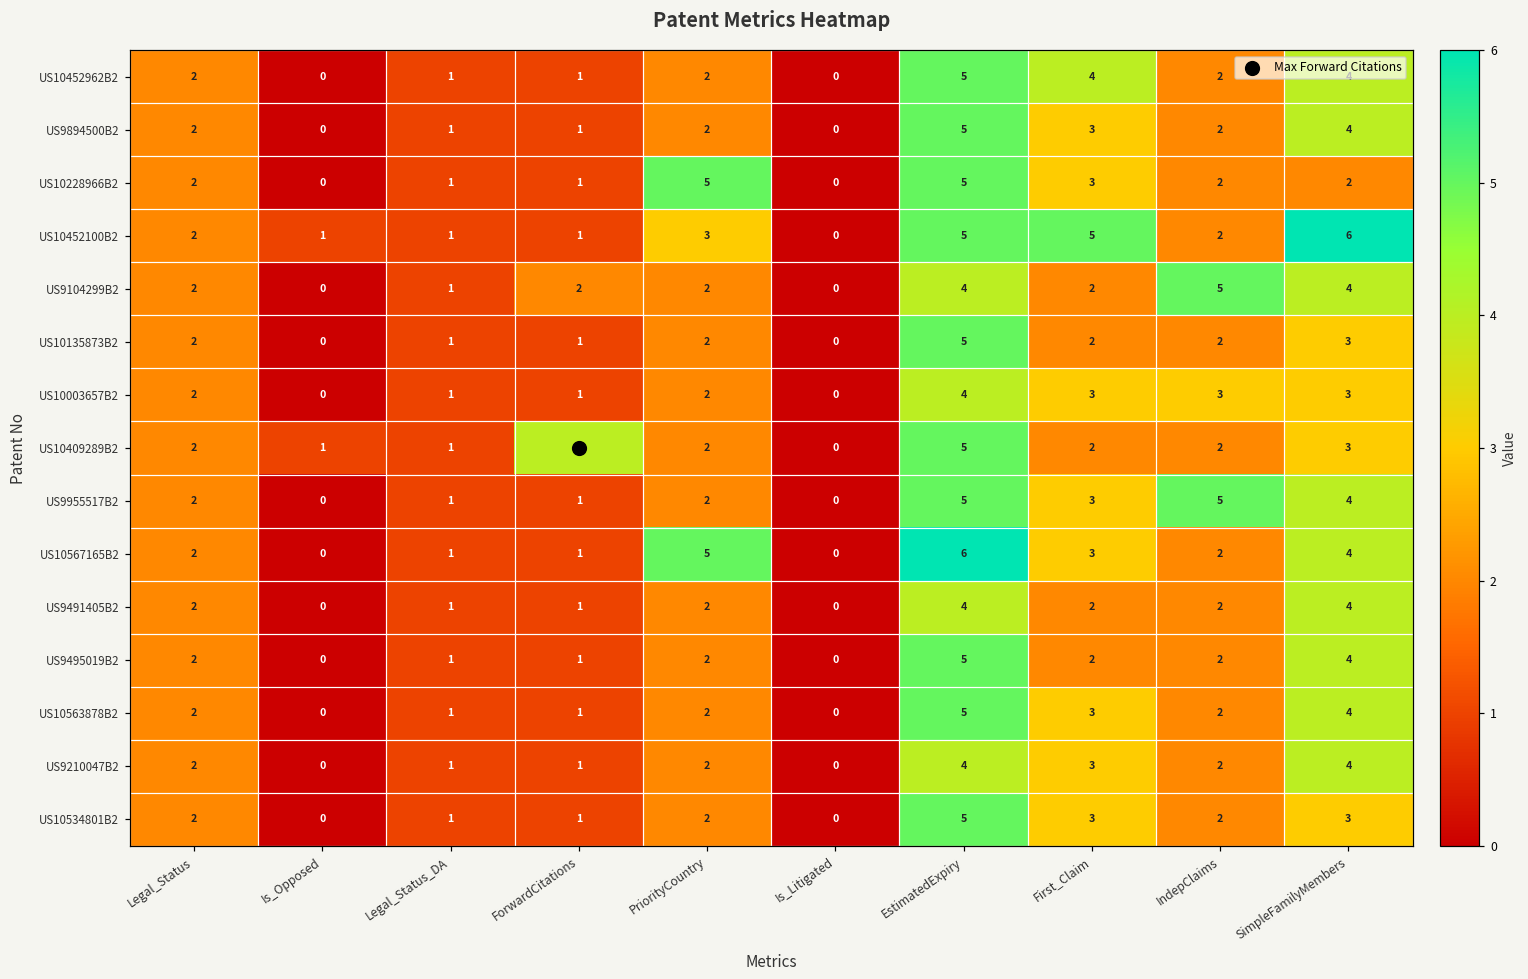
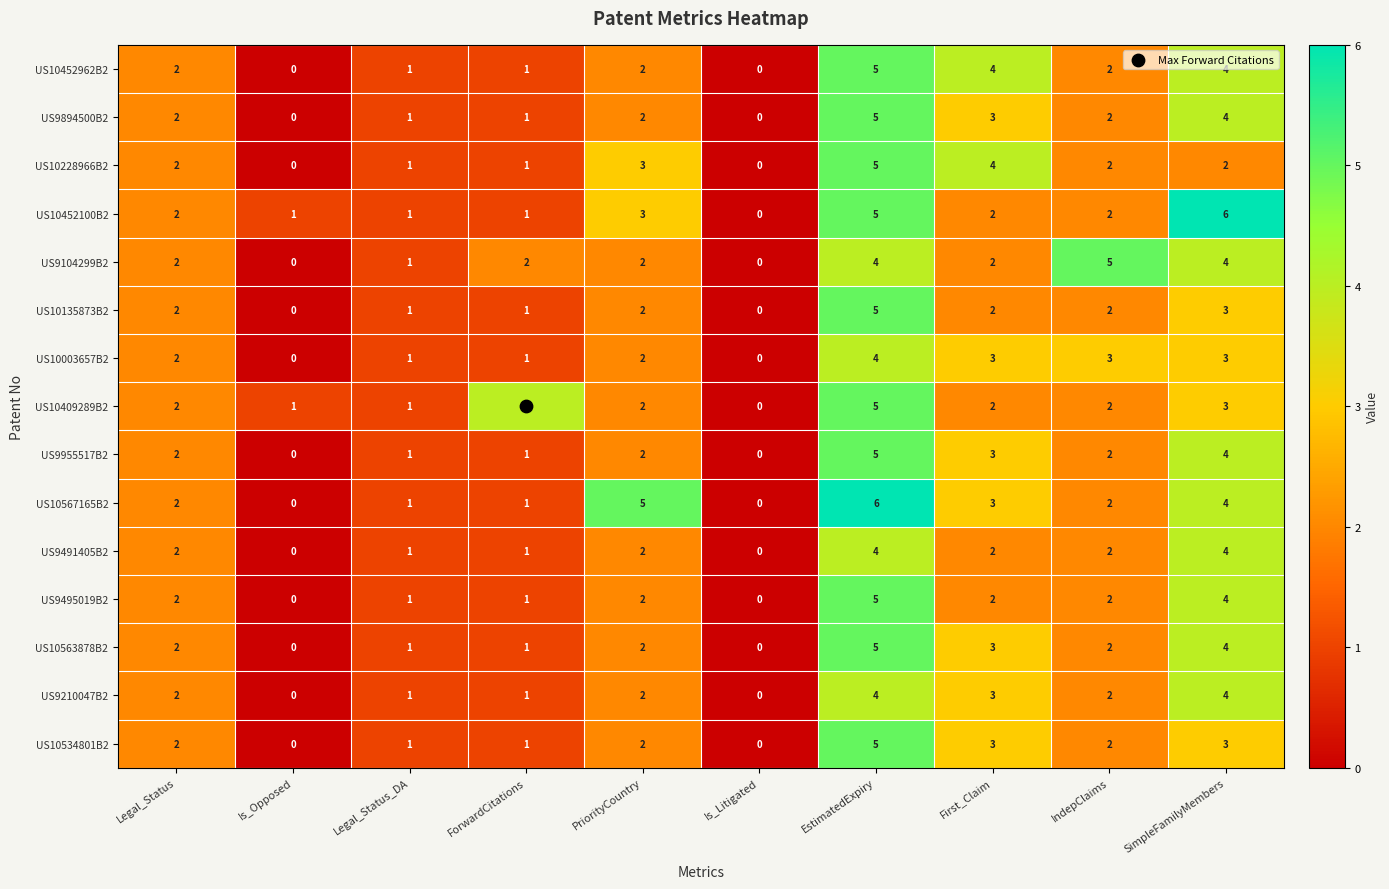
US10228966B2, PriorityCountry: 5 -> 3
US10228966B2, First_Claim: 3 -> 4
US10452100B2, First_Claim: 5 -> 2
US9955517B2, IndepClaims: 5 -> 2
